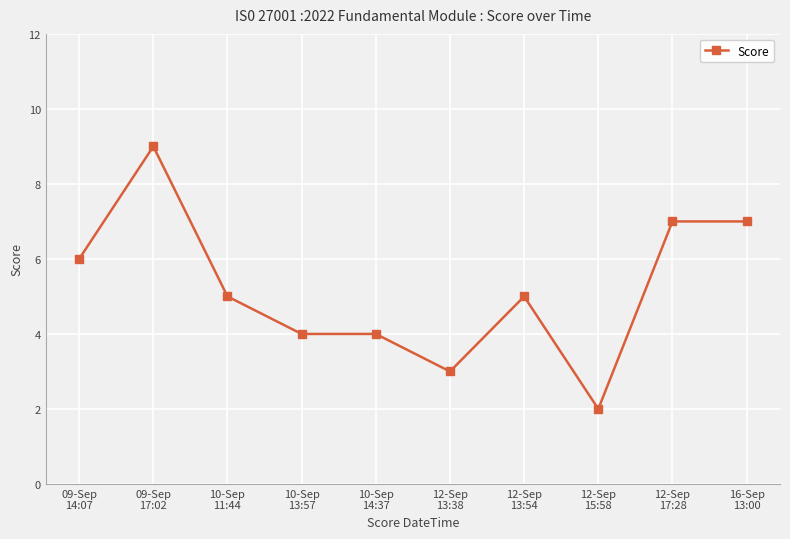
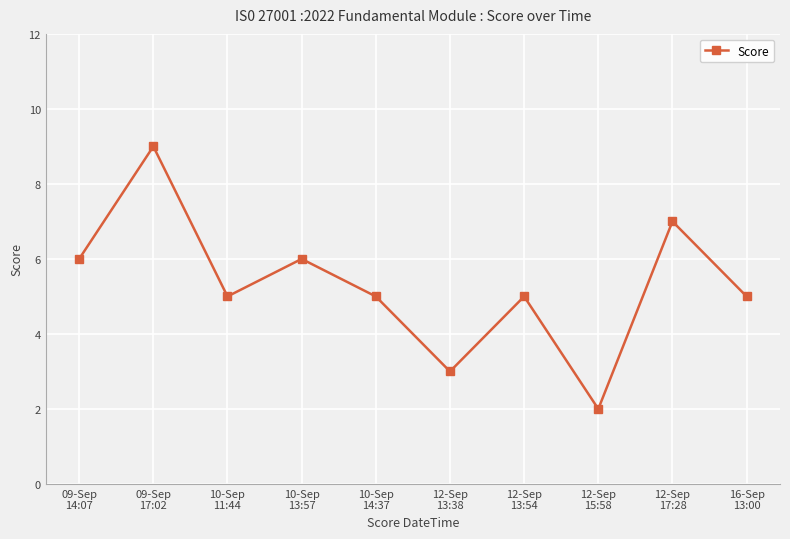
10-Sep 13:57: 4 -> 6
10-Sep 14:37: 4 -> 5
16-Sep 13:00: 7 -> 5
